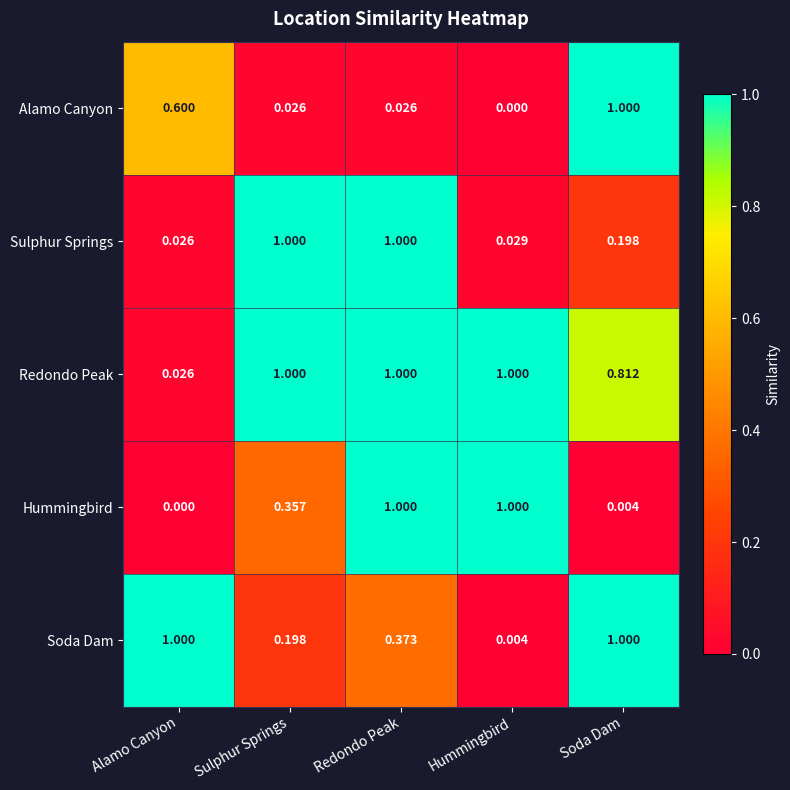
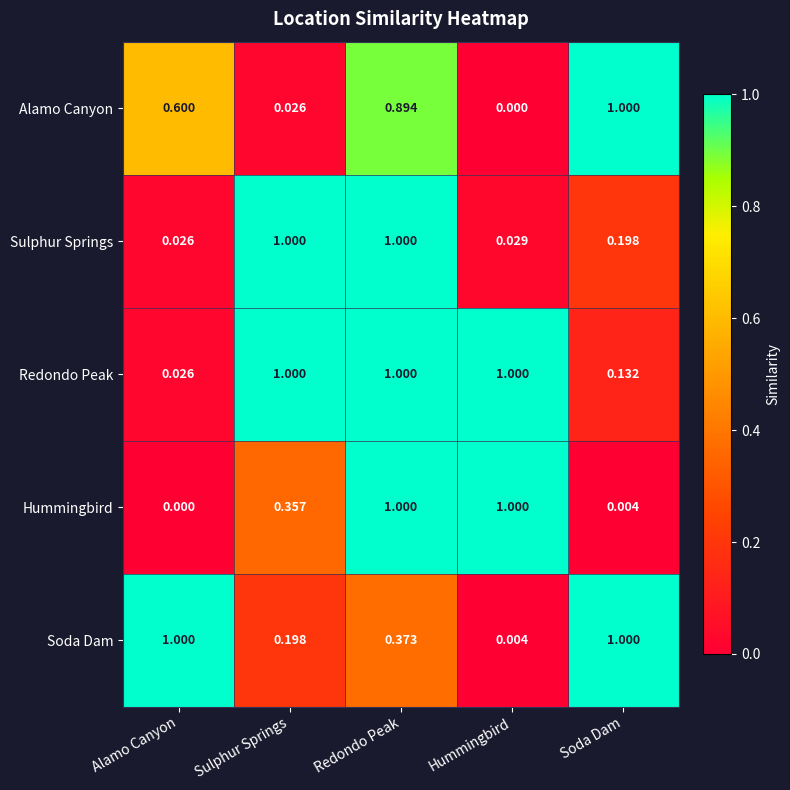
Alamo Canyon, Redondo Peak: 0.026 -> 0.894
Redondo Peak, Soda Dam: 0.812 -> 0.132
